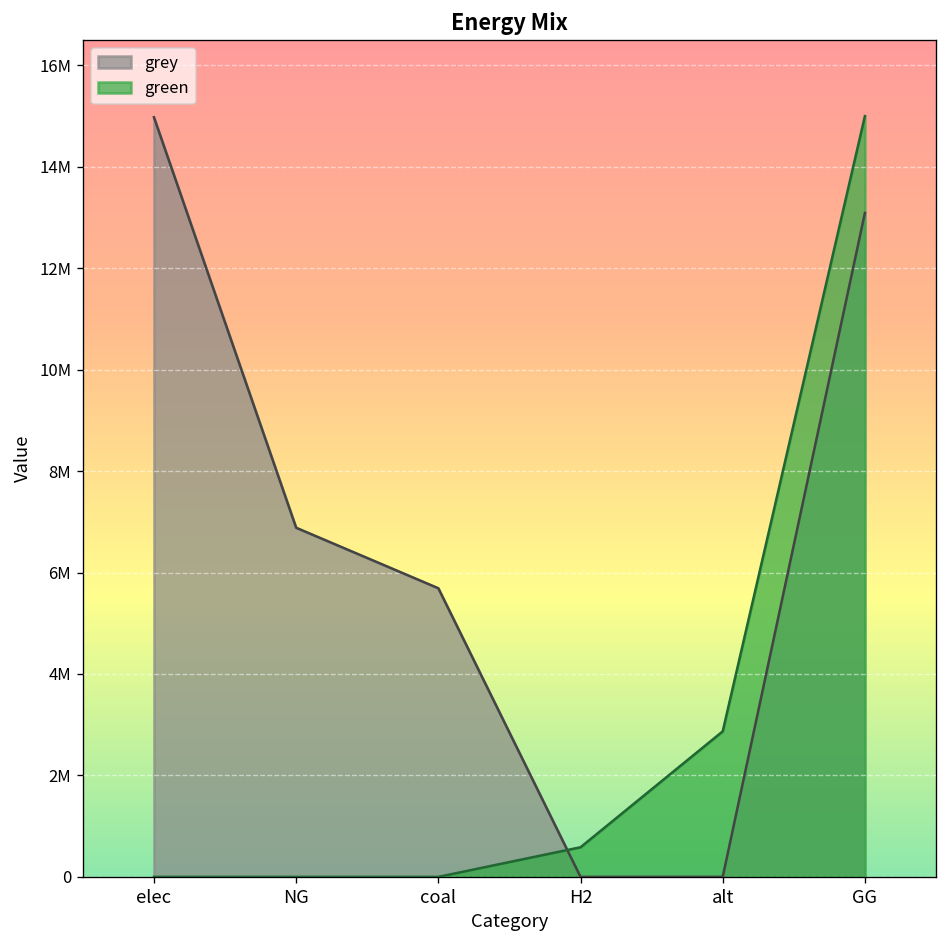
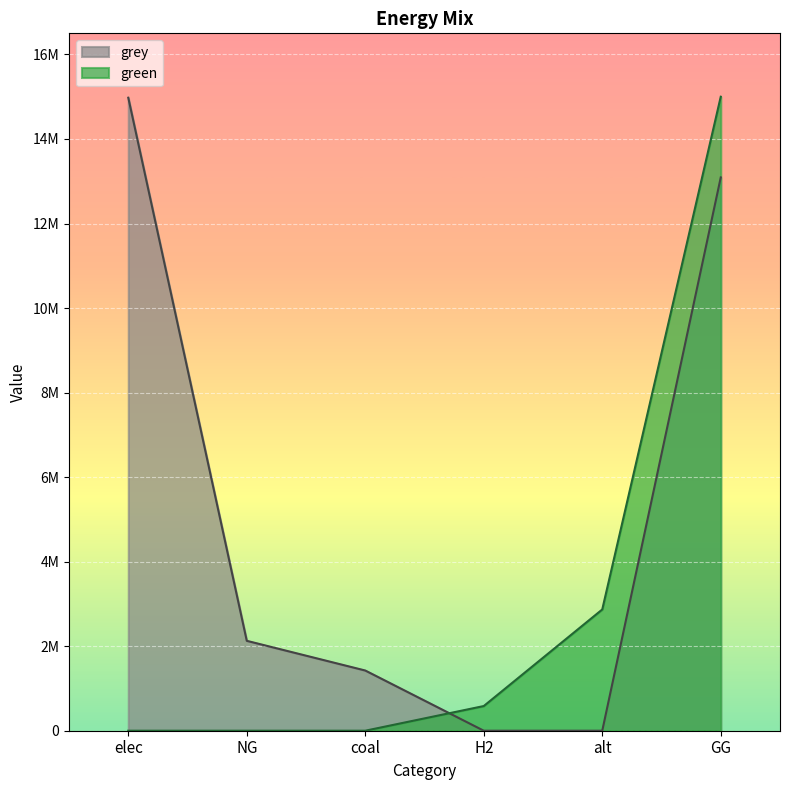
grey, NG: 6900000 -> 2100000
grey, coal: 5700000 -> 1400000
